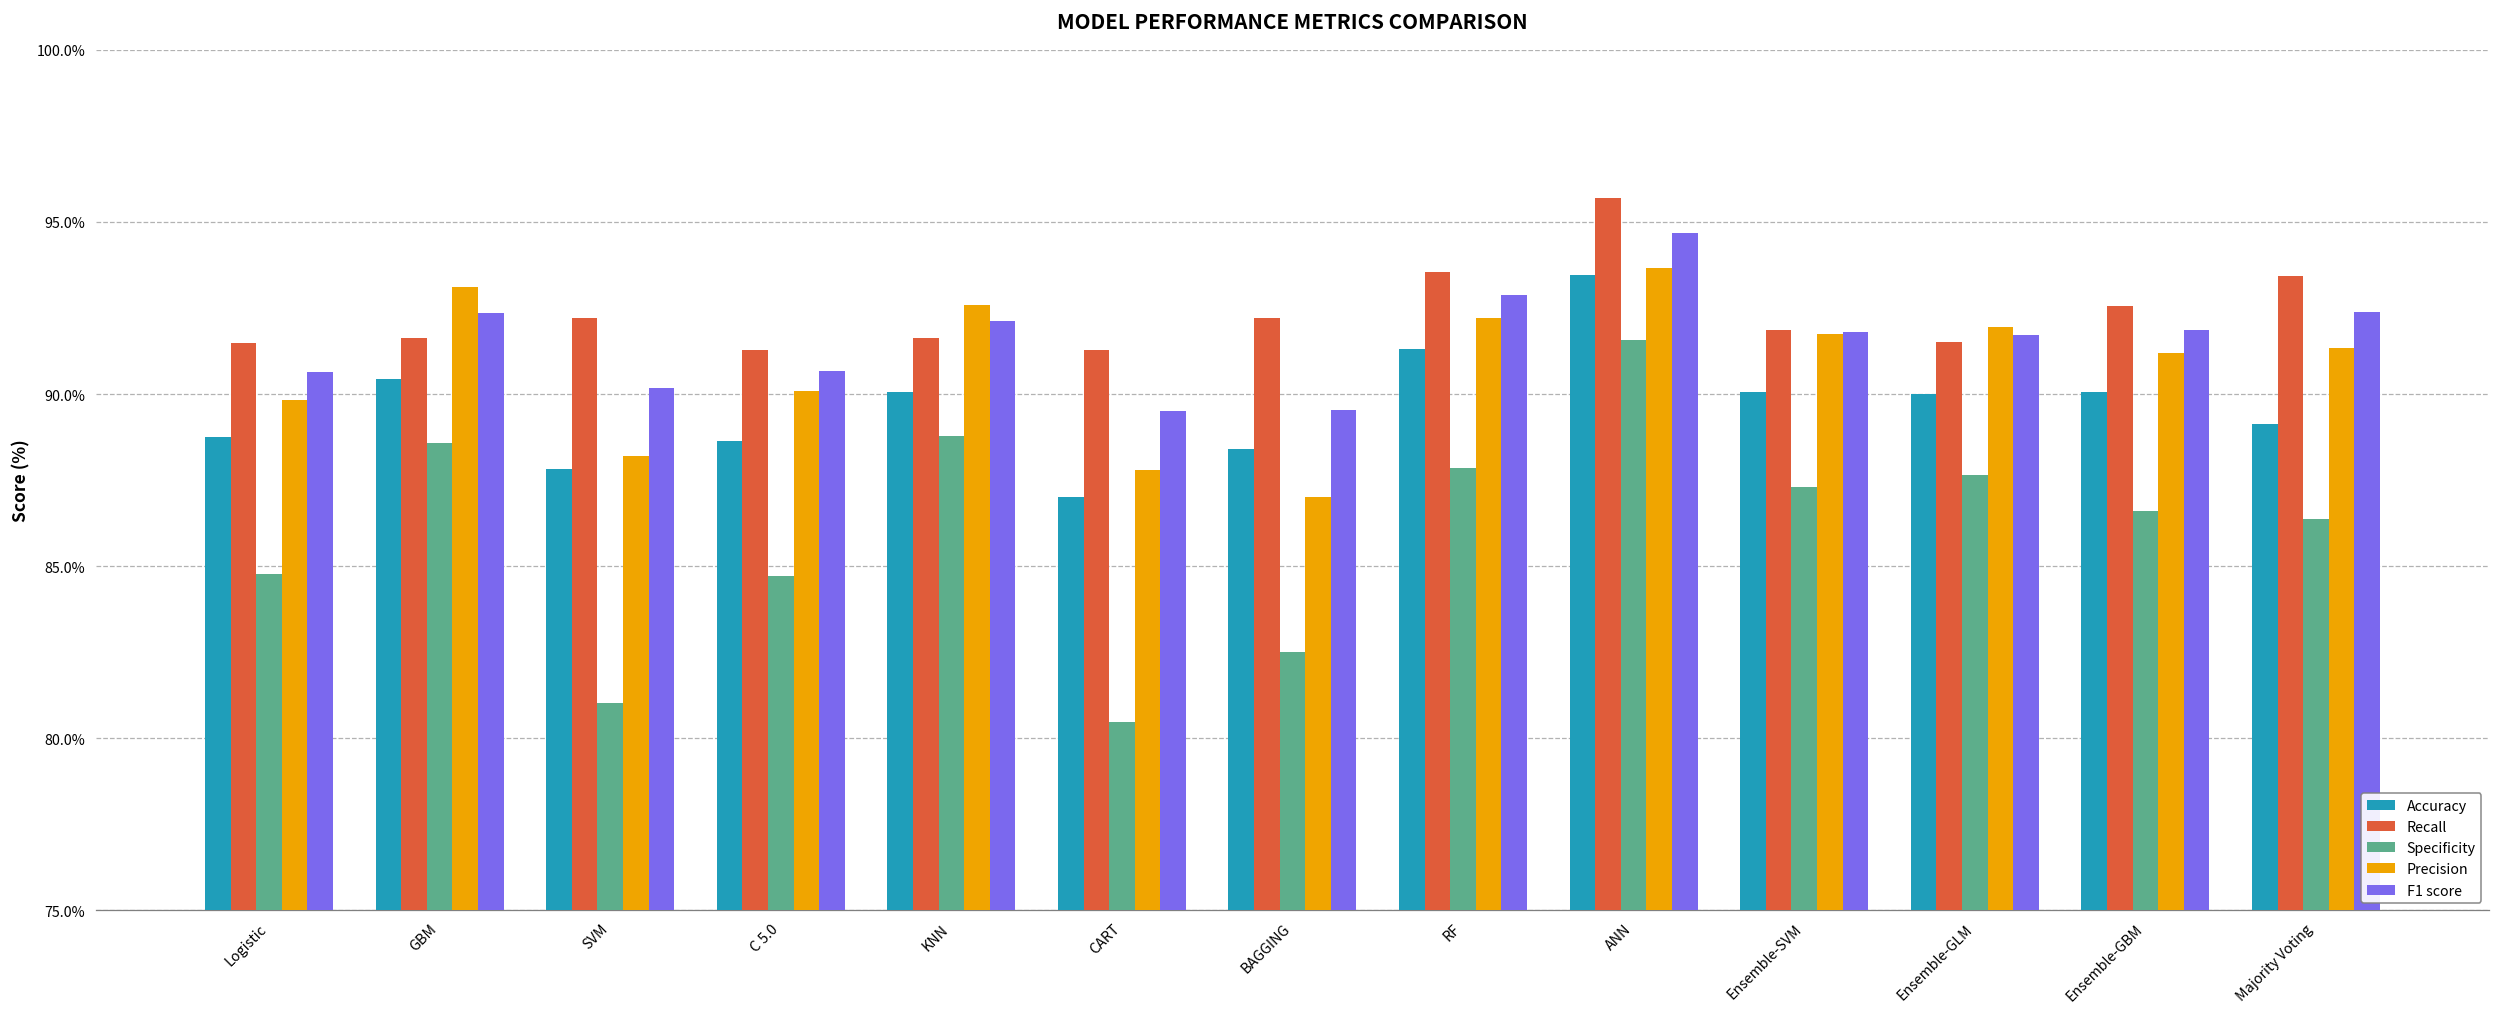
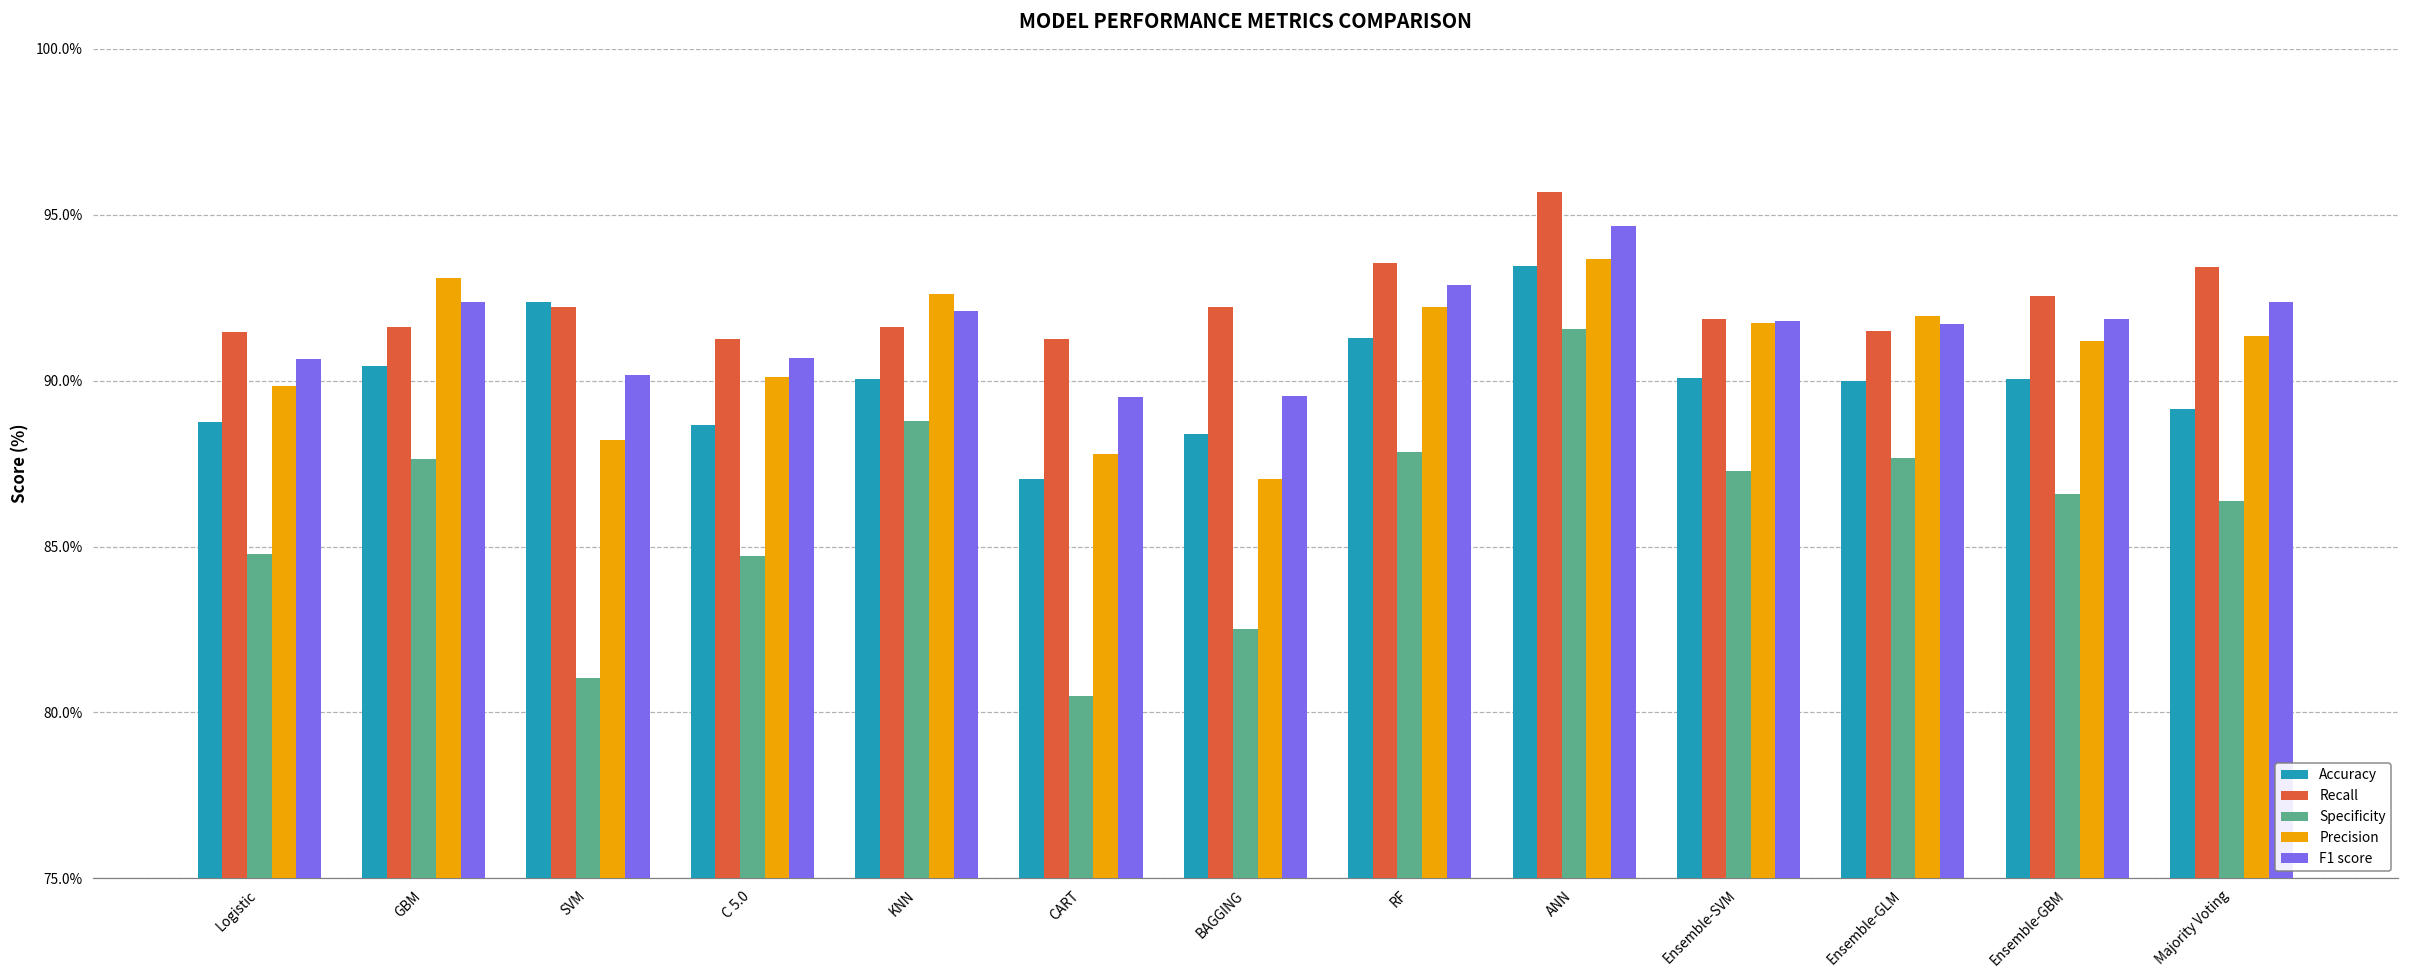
Specificity, GBM: 88.6% -> 87.6%
Accuracy, SVM: 87.8% -> 92.4%
